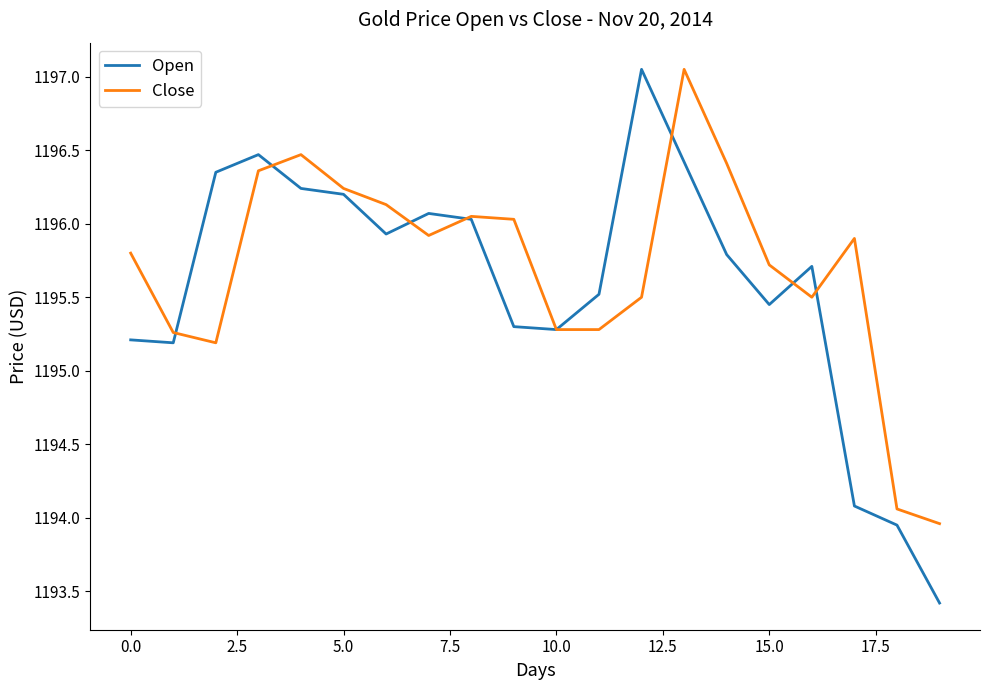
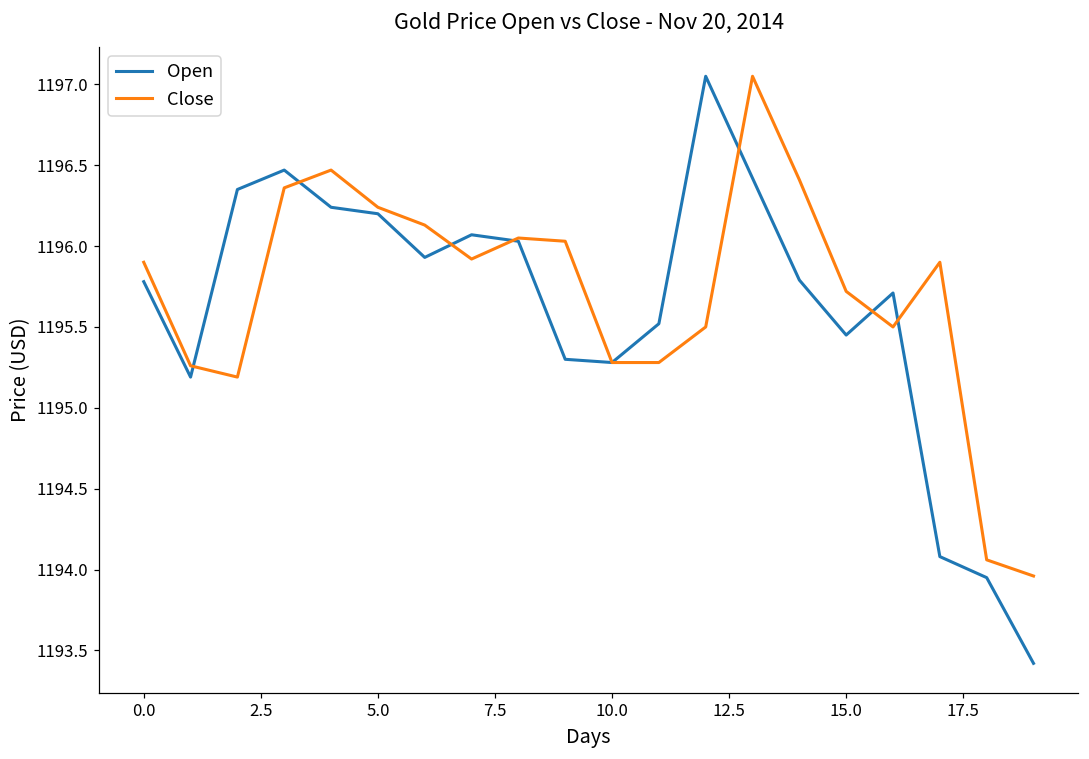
Open, 0.0: 1195.21 -> 1195.78
Close, 0.0: 1195.8 -> 1195.9
